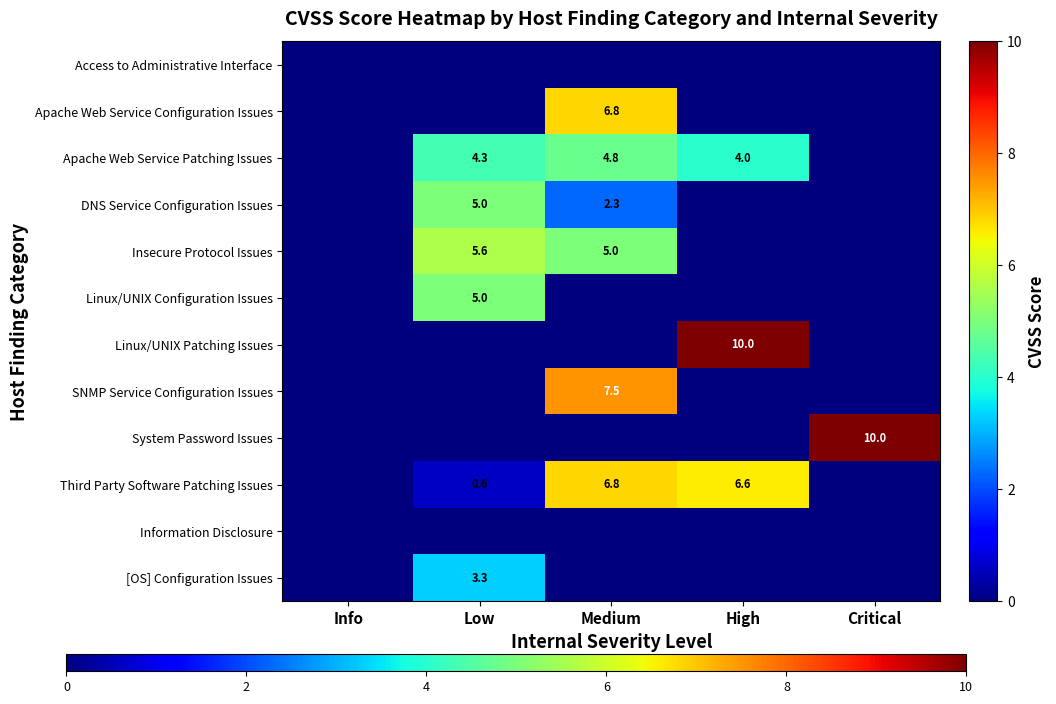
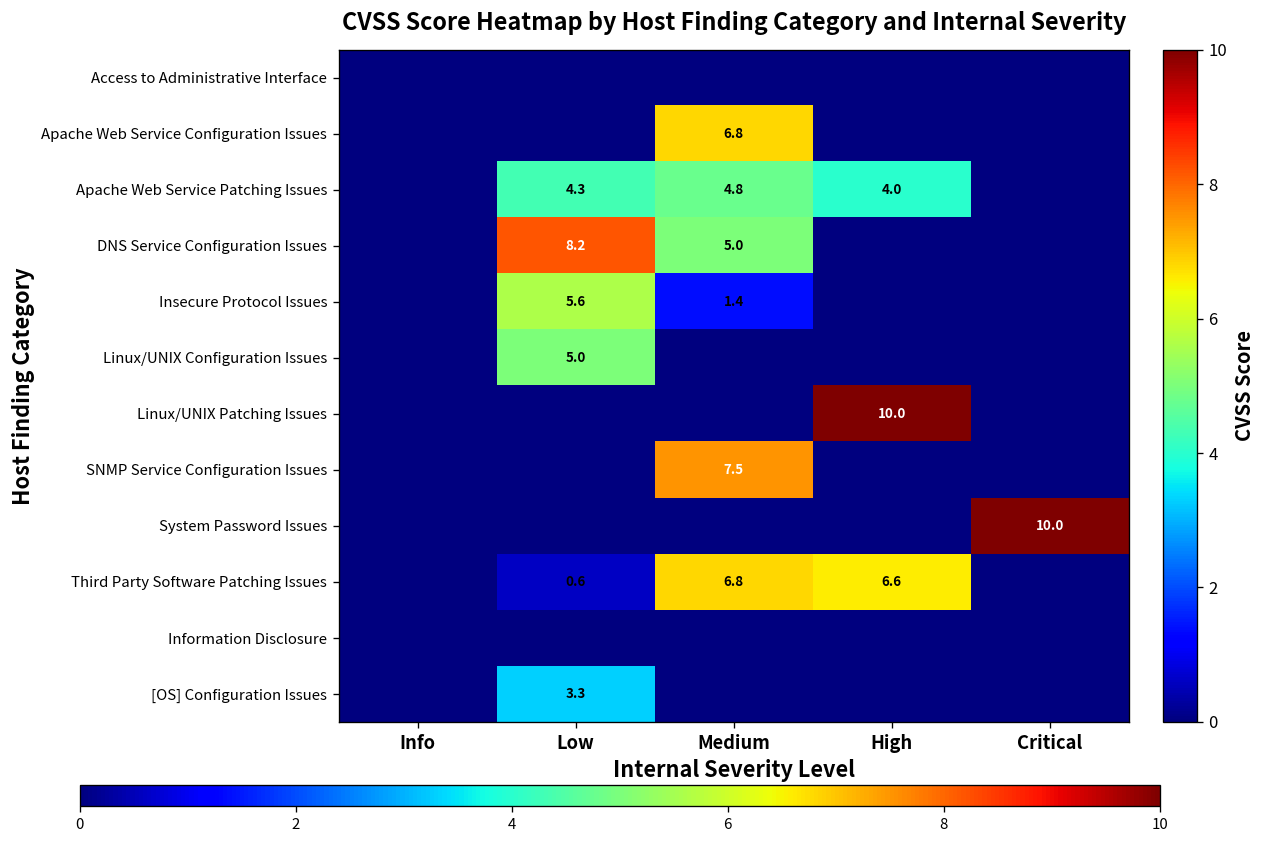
DNS Service Configuration Issues, Low: 5.0 -> 8.2
DNS Service Configuration Issues, Medium: 2.3 -> 5.0
Insecure Protocol Issues, Medium: 5.0 -> 1.4
